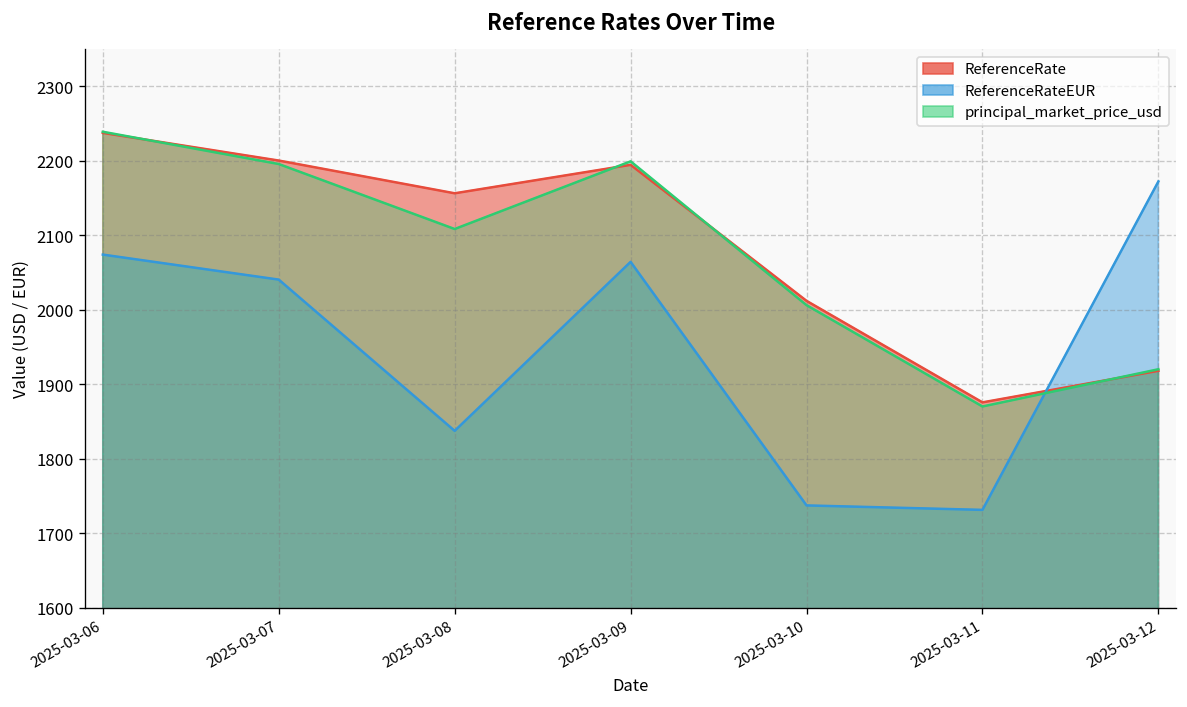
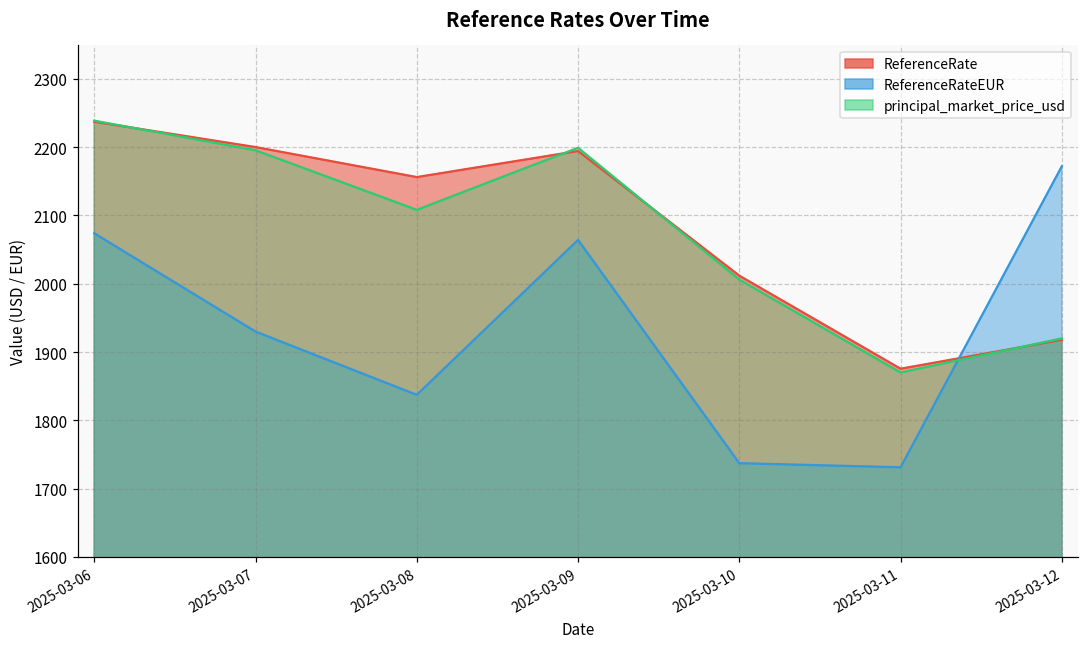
ReferenceRateEUR, 2025-03-07: 2040 -> 1930
